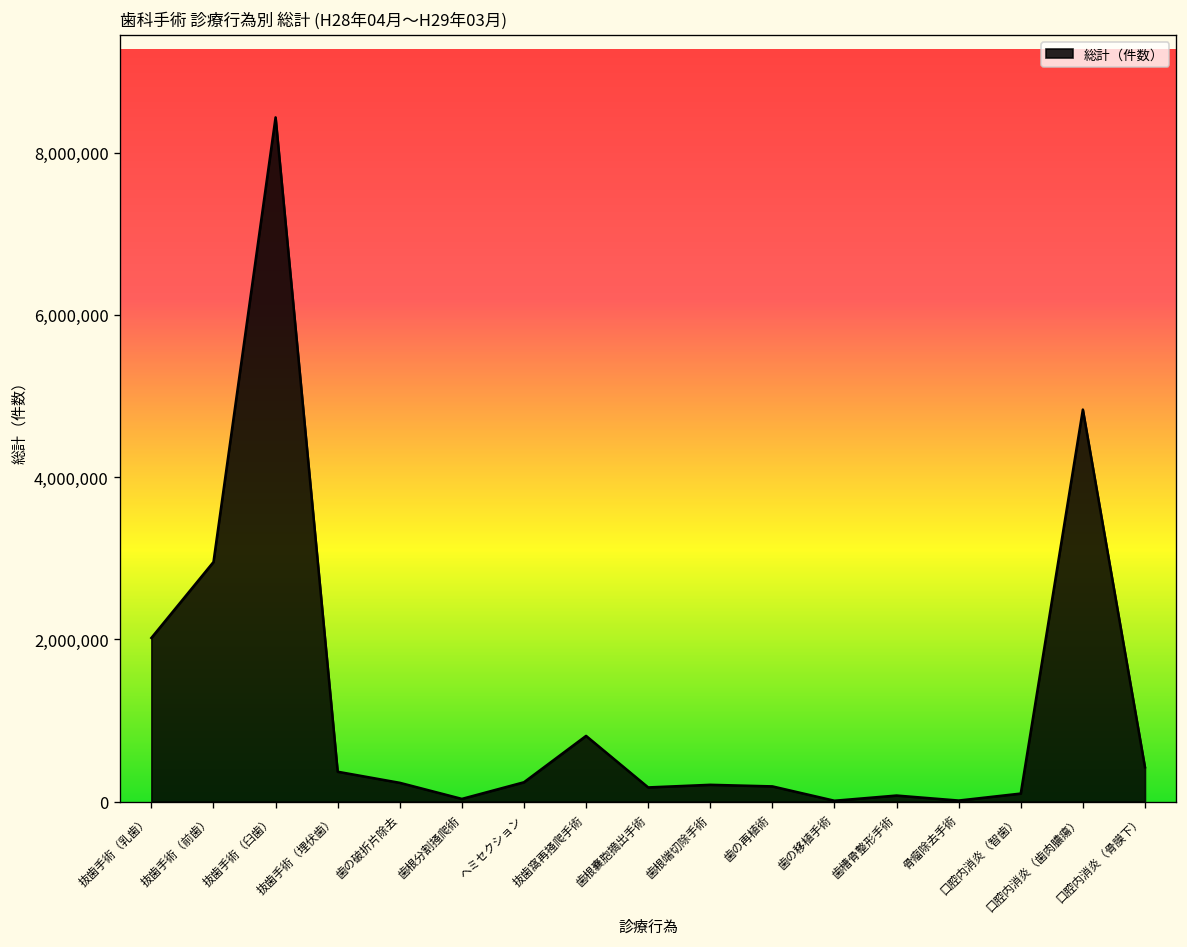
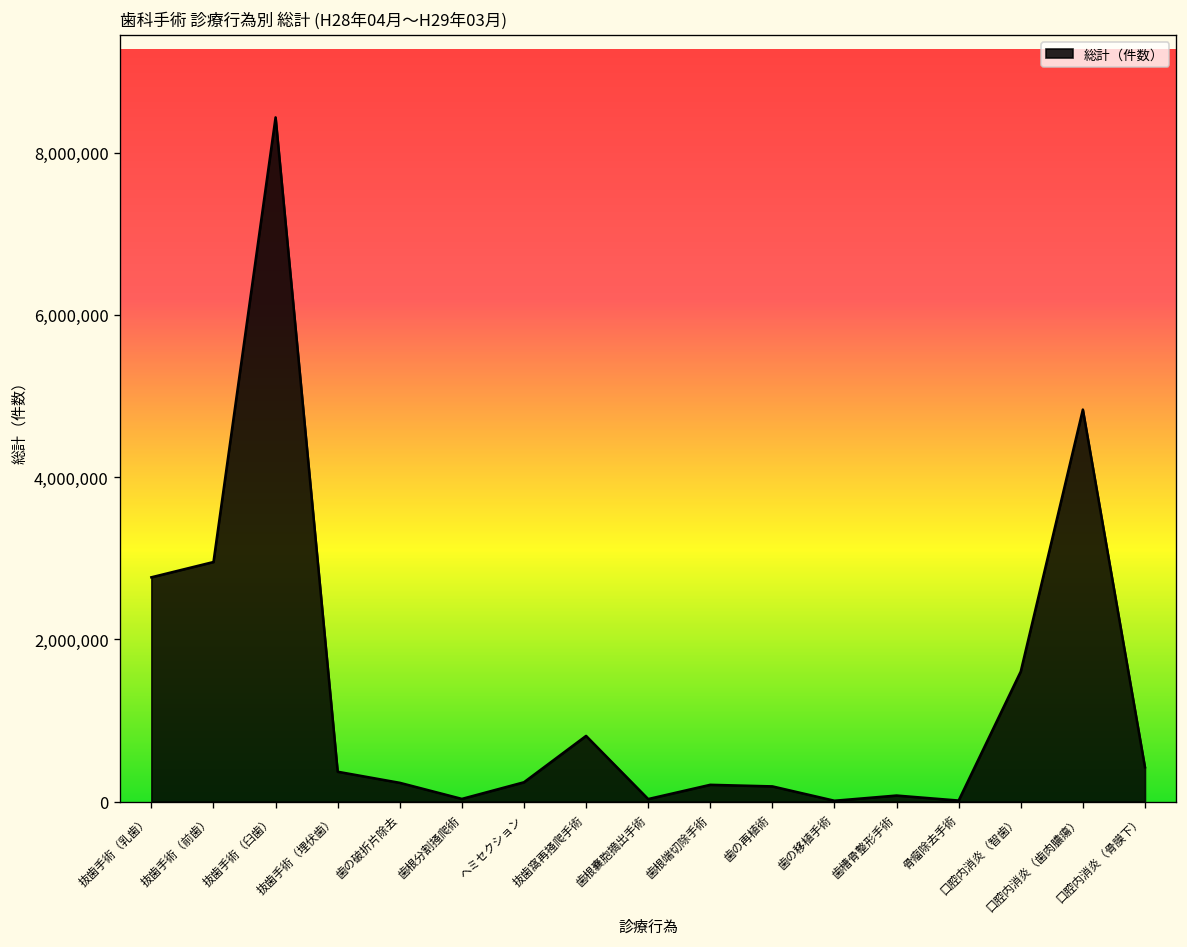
抜歯手術（乳歯）: 2,000,000 -> 2,800,000
歯根嚢胞摘出手術: 200,000 -> 0
口腔内消炎（智歯）: 100,000 -> 1,600,000
